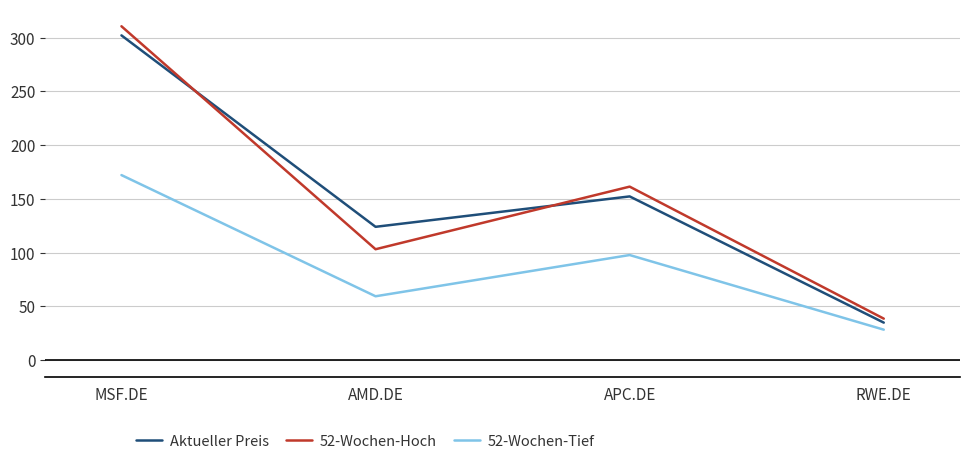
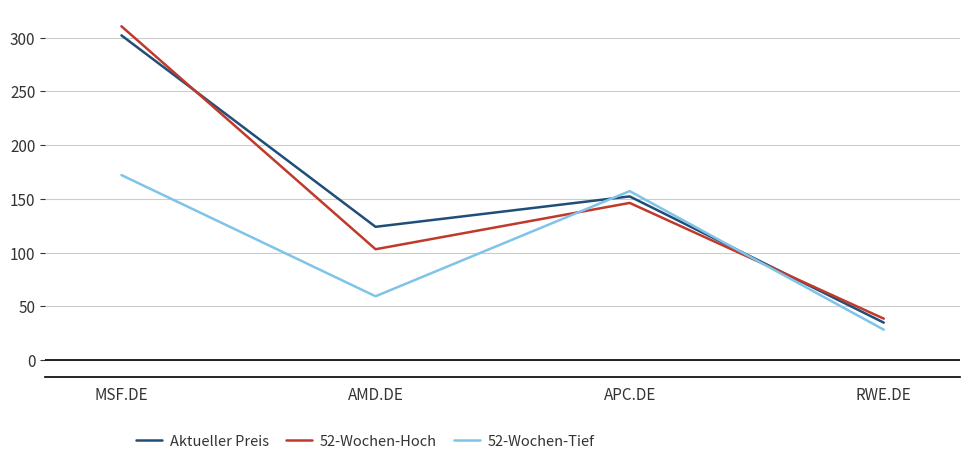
52-Wochen-Hoch, APC.DE: 161 -> 146
52-Wochen-Tief, APC.DE: 98 -> 157
